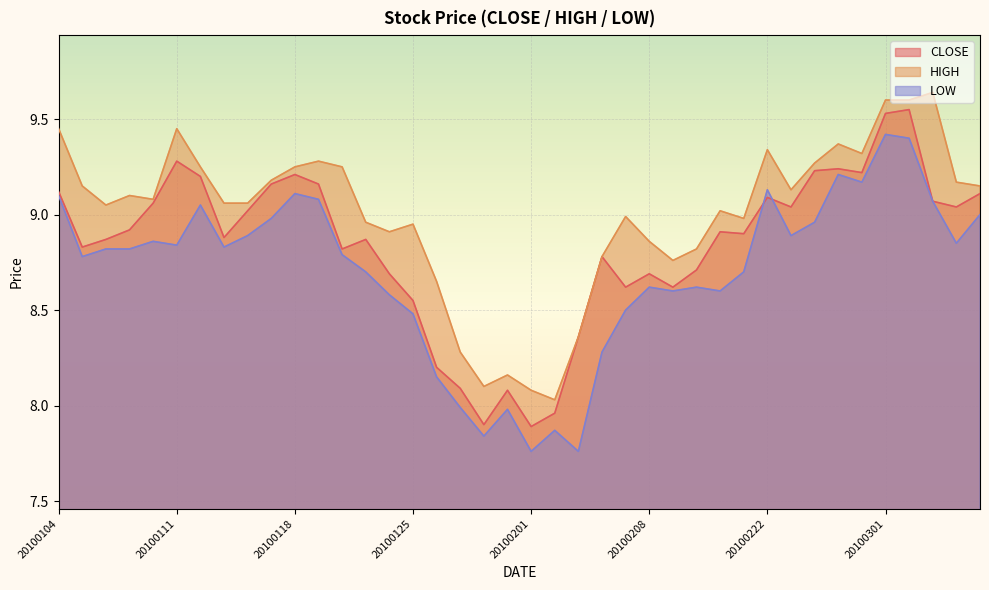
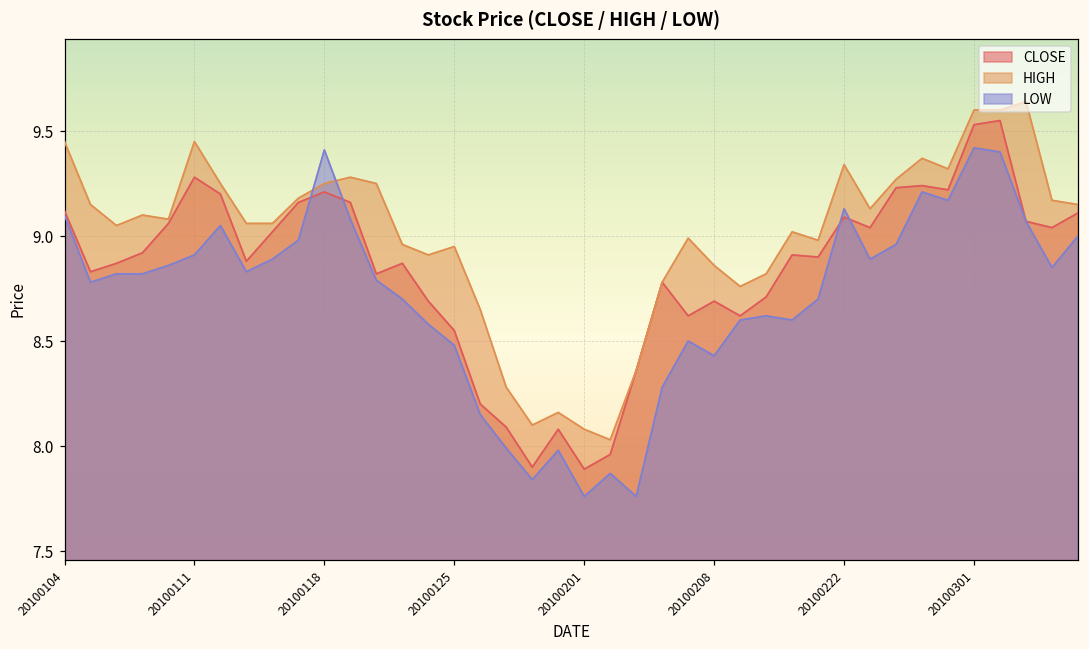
LOW, 20100111: 8.84 -> 8.91
LOW, 20100118: 9.11 -> 9.41
LOW, 20100208: 8.62 -> 8.43
